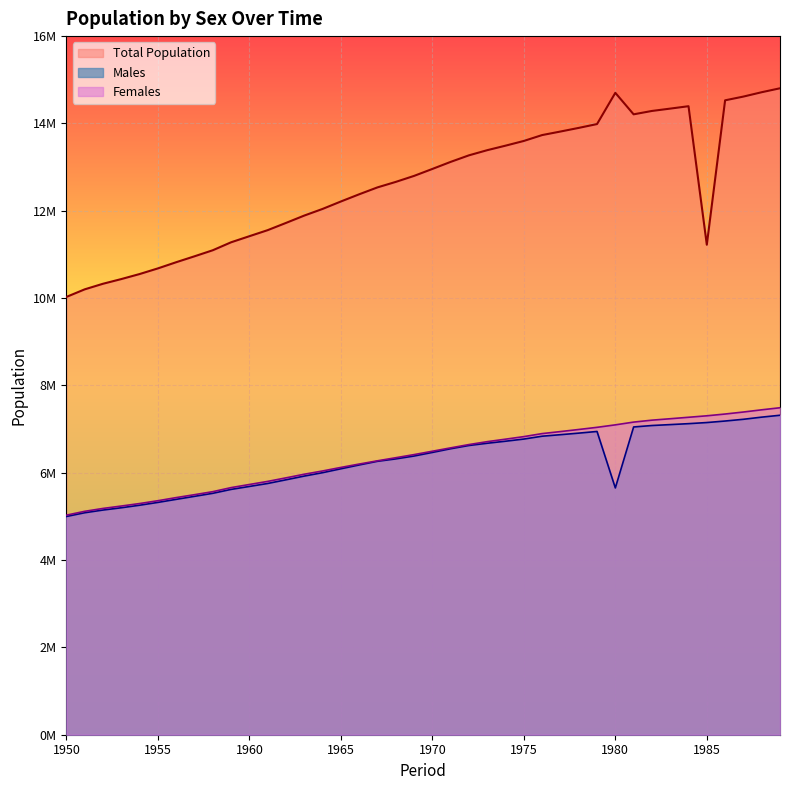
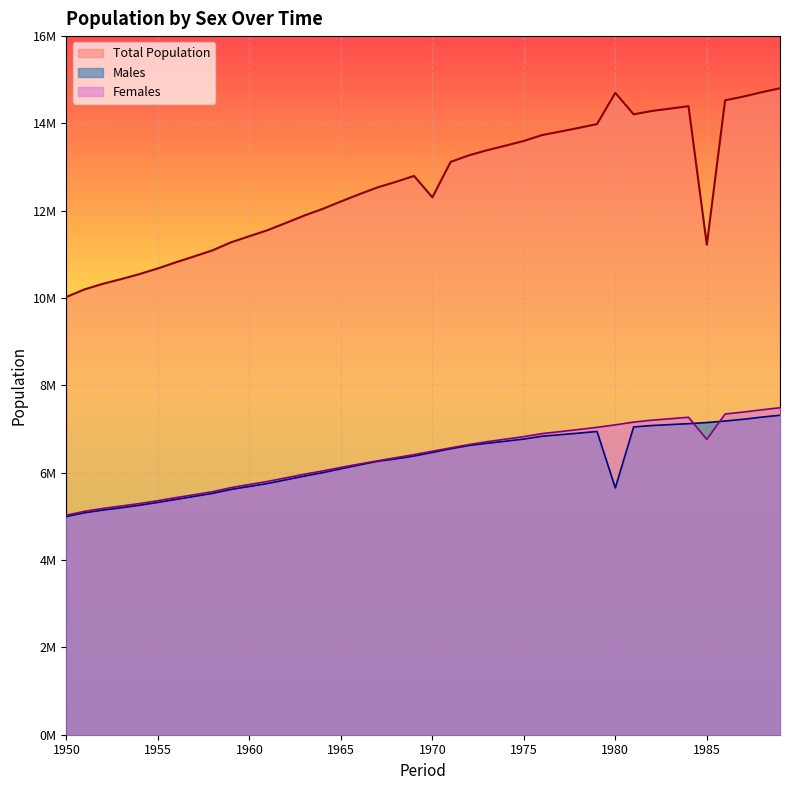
Total Population, 1970: 13000000 -> 12300000
Females, 1985: 7300000 -> 6800000
